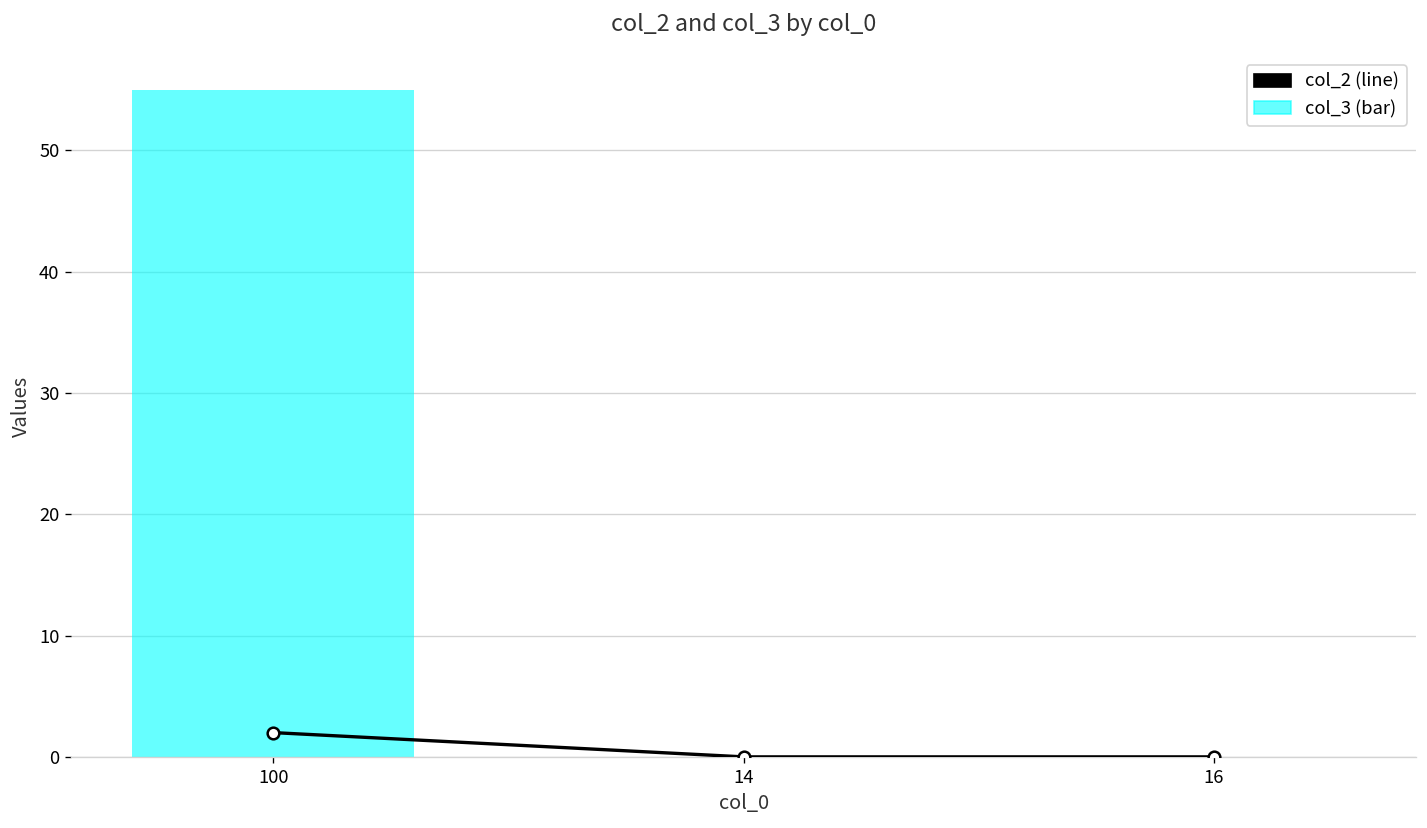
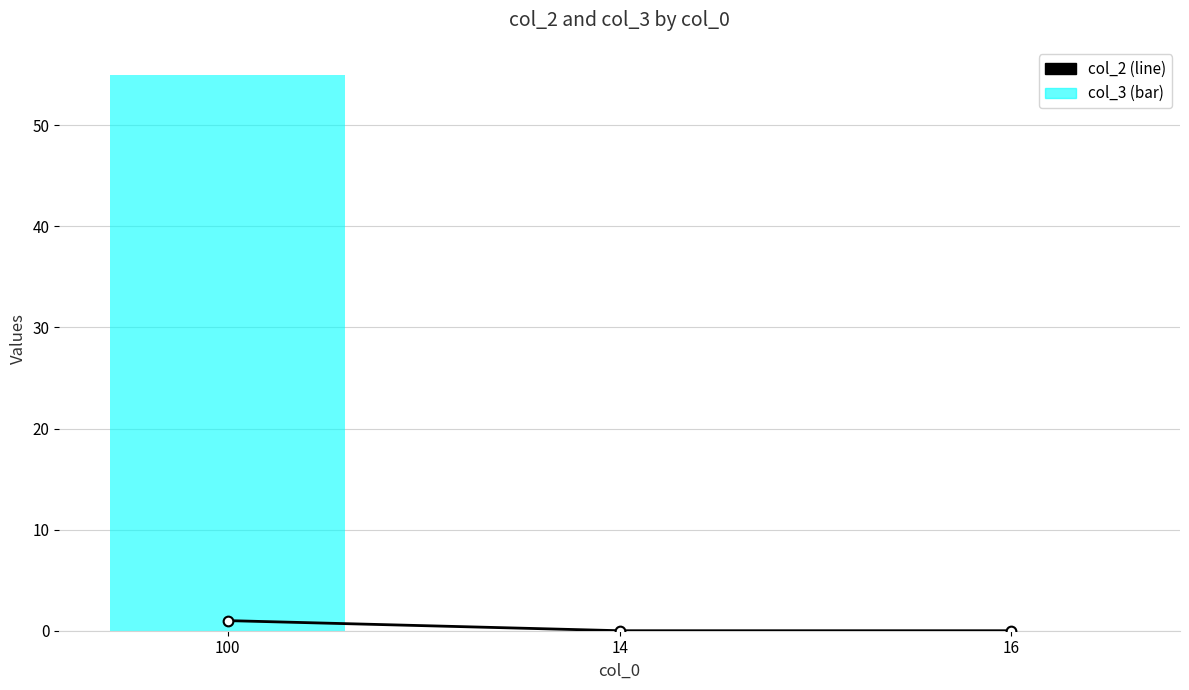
col_2 (line), 100: 2 -> 1
